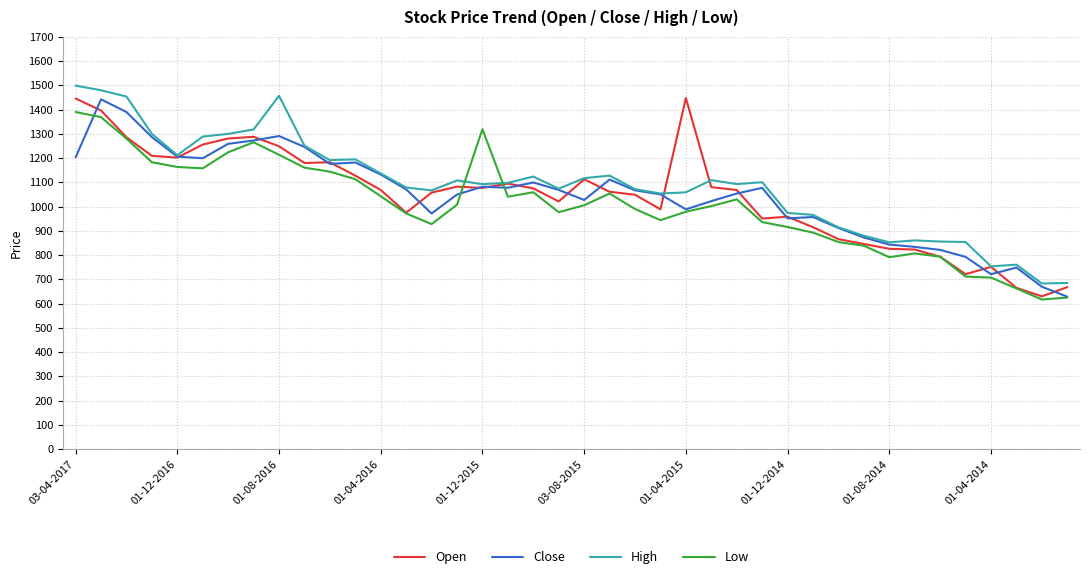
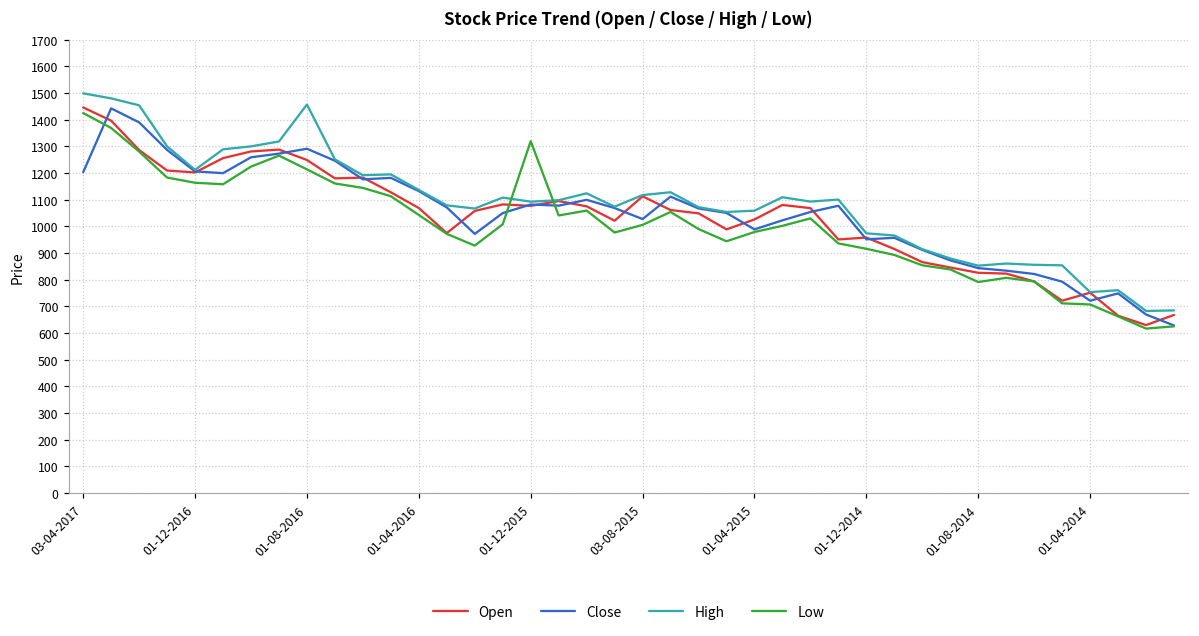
Low, 03-04-2017: 1390 -> 1430
Open, 01-04-2015: 1450 -> 1030
